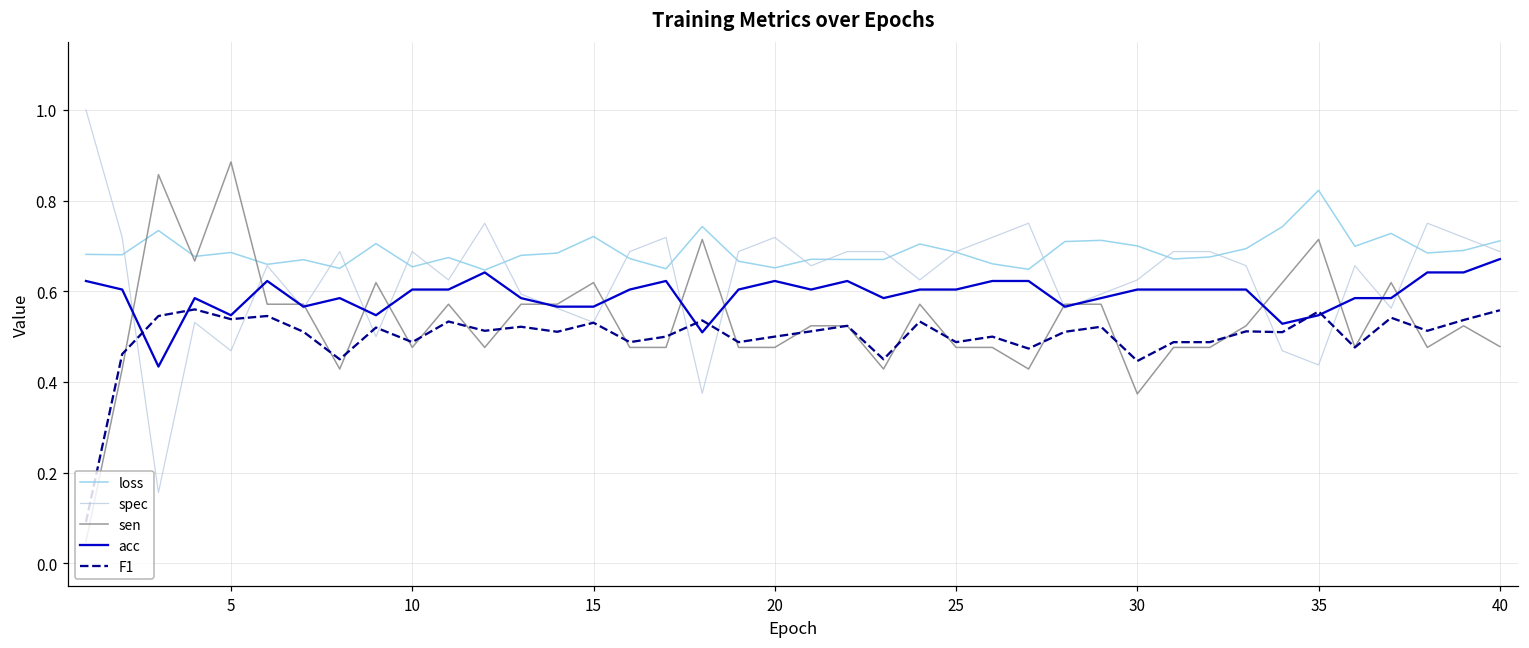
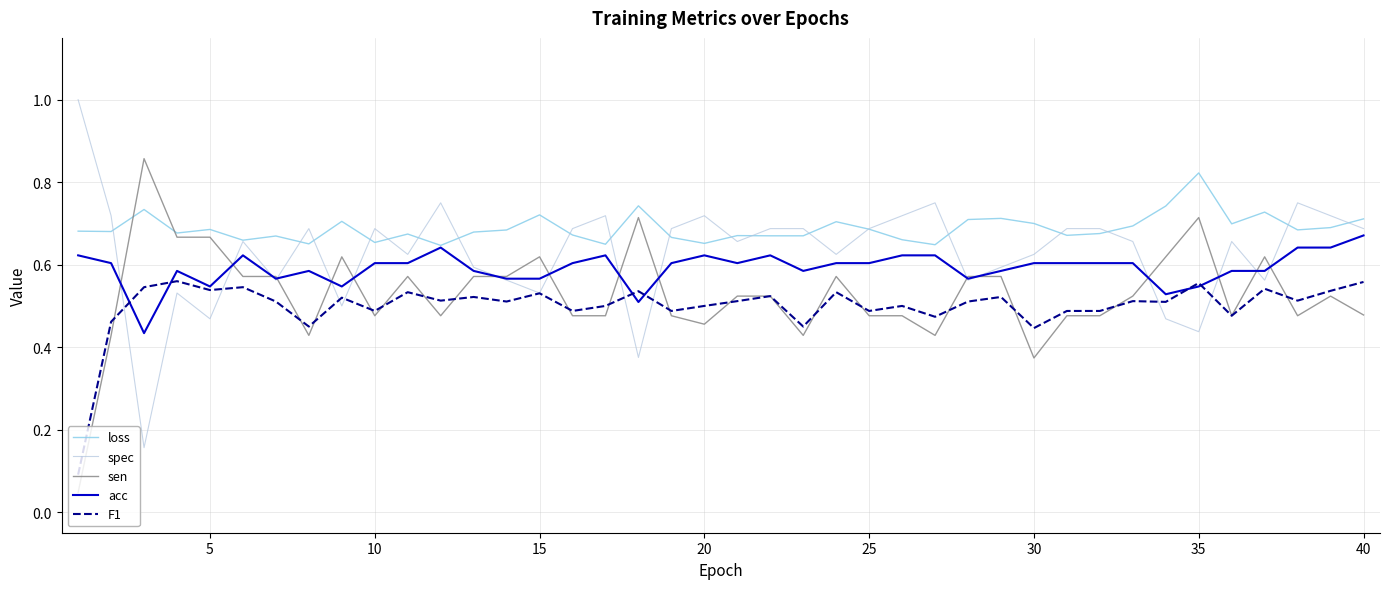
sen, 5: 0.89 -> 0.67
sen, 20: 0.48 -> 0.46
